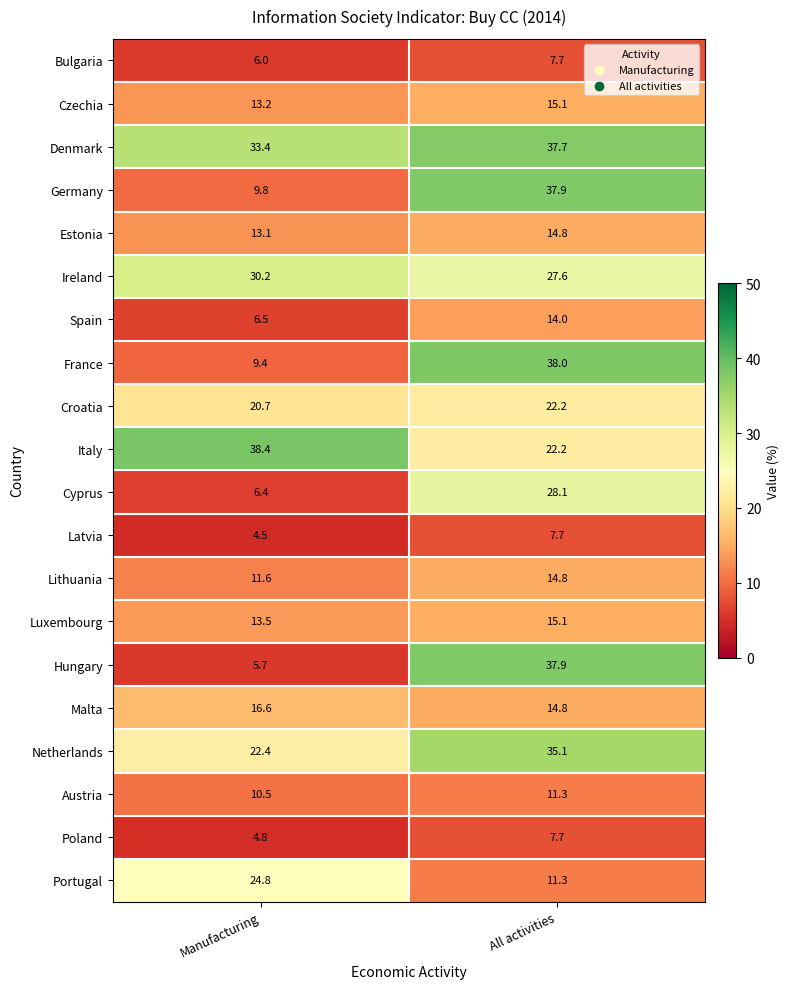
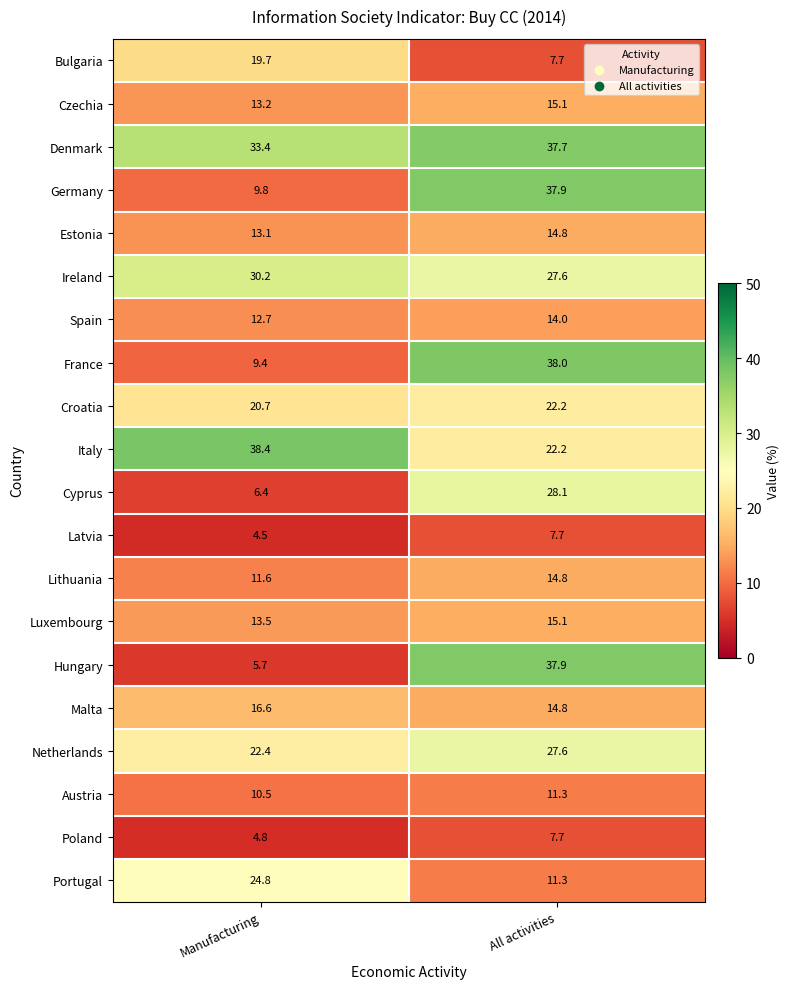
Bulgaria, Manufacturing: 6.0 -> 19.7
Spain, Manufacturing: 6.5 -> 12.7
Netherlands, All activities: 35.1 -> 27.6
